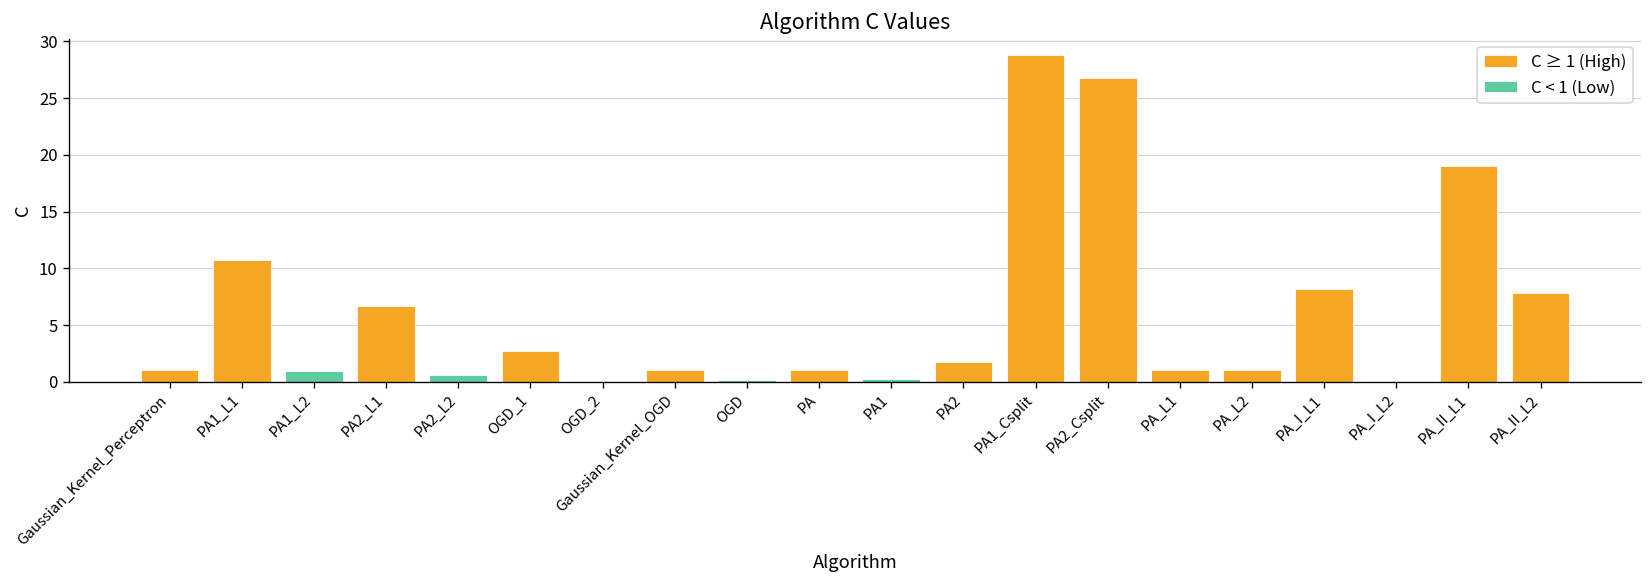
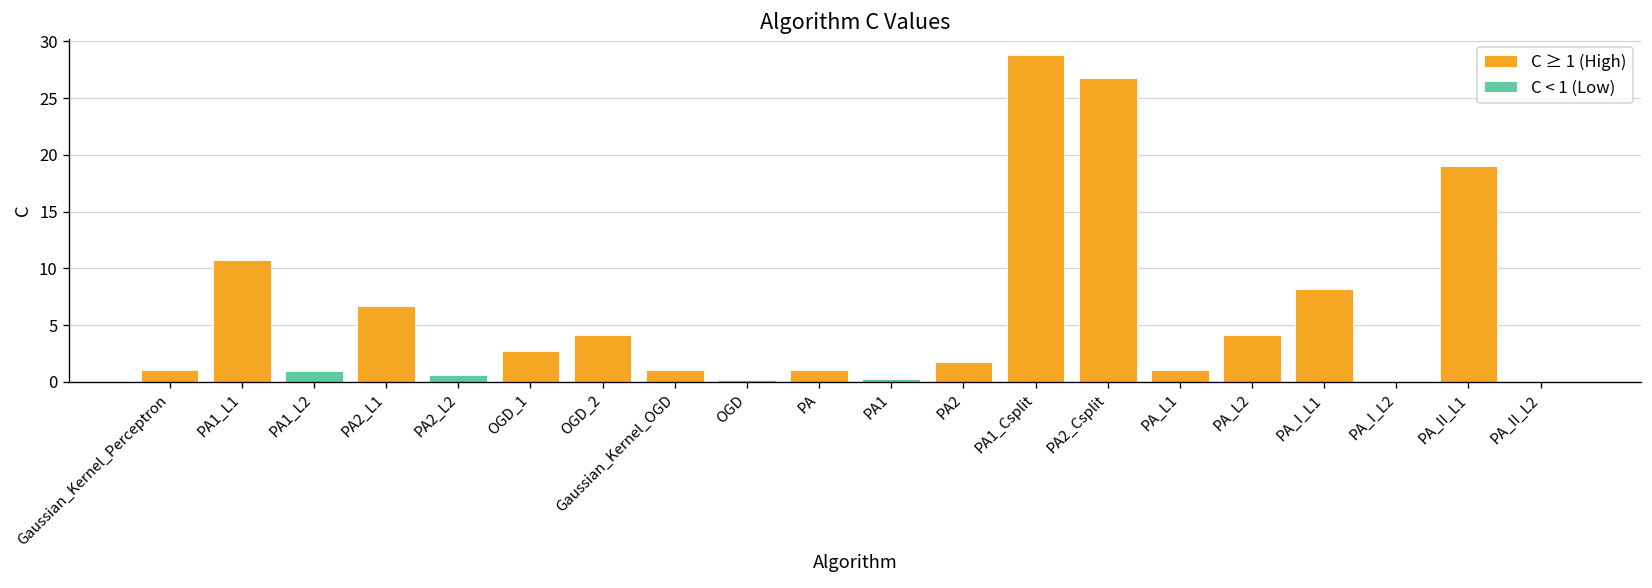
OGD_2: 0 -> 4
PA_L2: 1 -> 4
PA_II_L2: 8 -> 0
